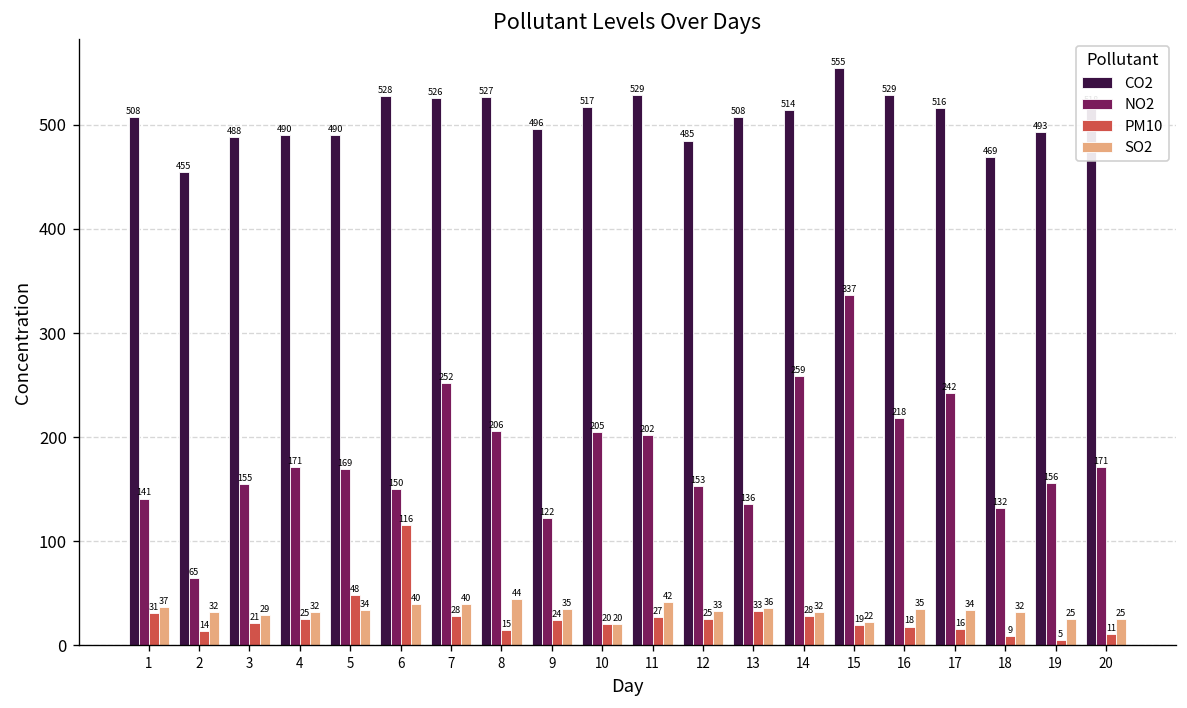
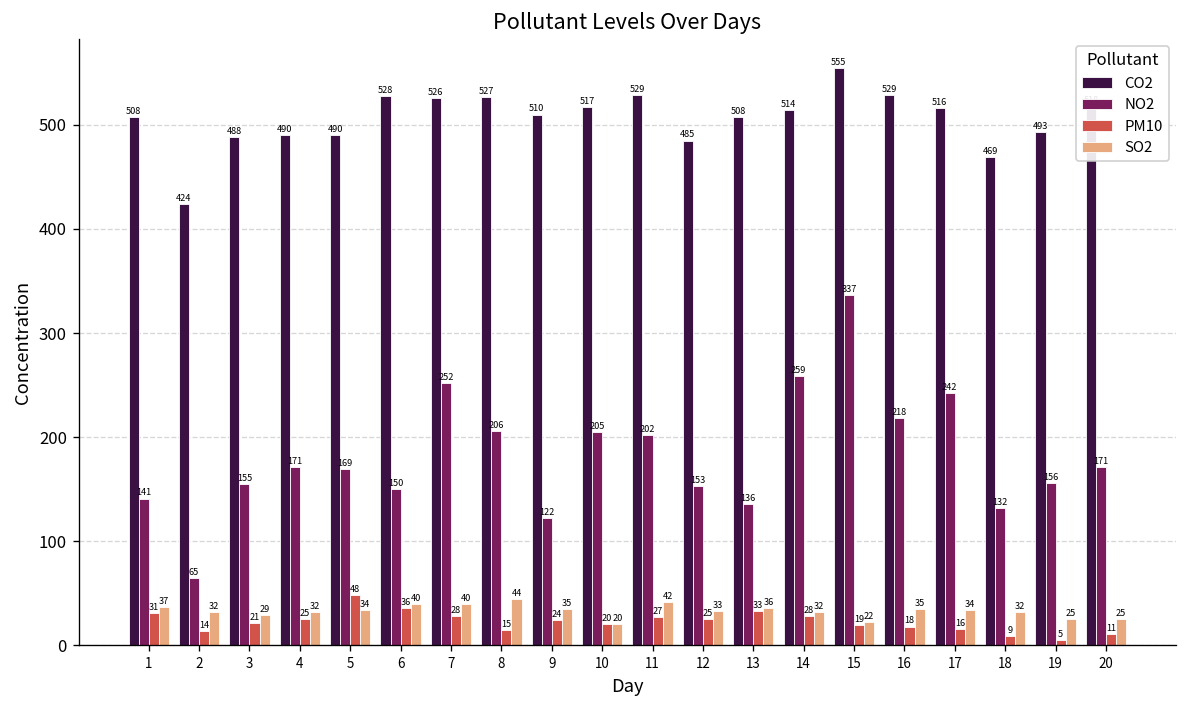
CO2, 2: 455 -> 424
PM10, 6: 116 -> 36
CO2, 9: 496 -> 510
